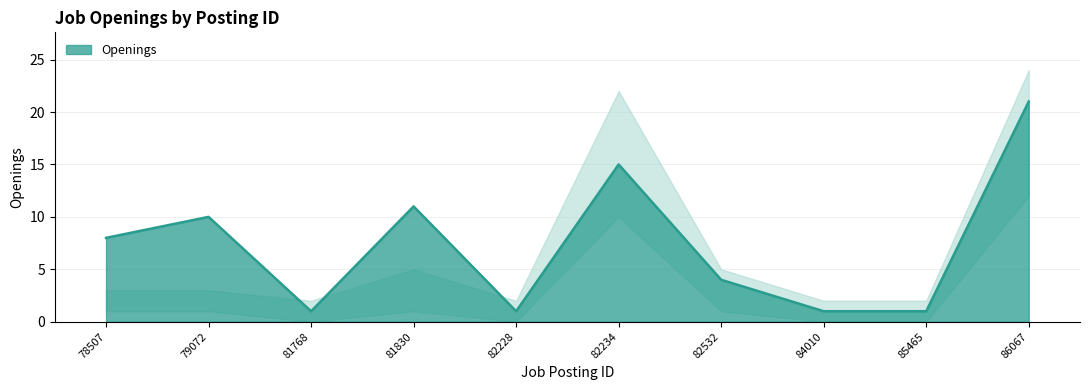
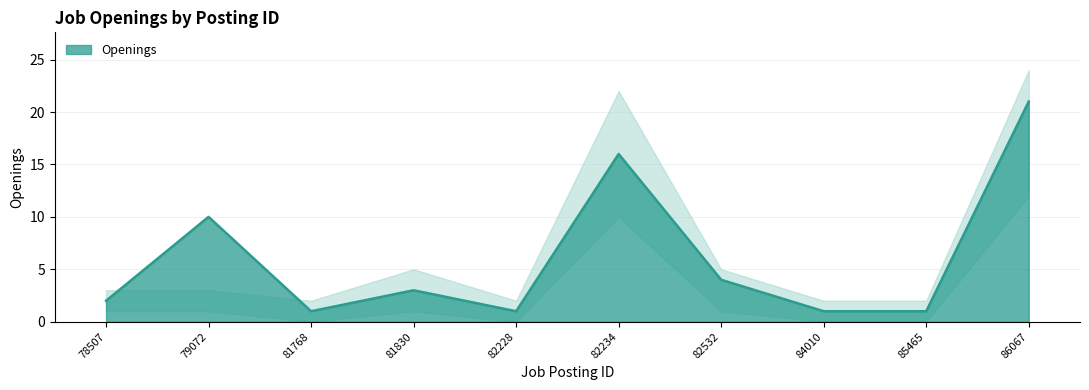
Openings, 78507: 8 -> 2
Openings, 81830: 11 -> 3
Openings, 82234: 15 -> 16
